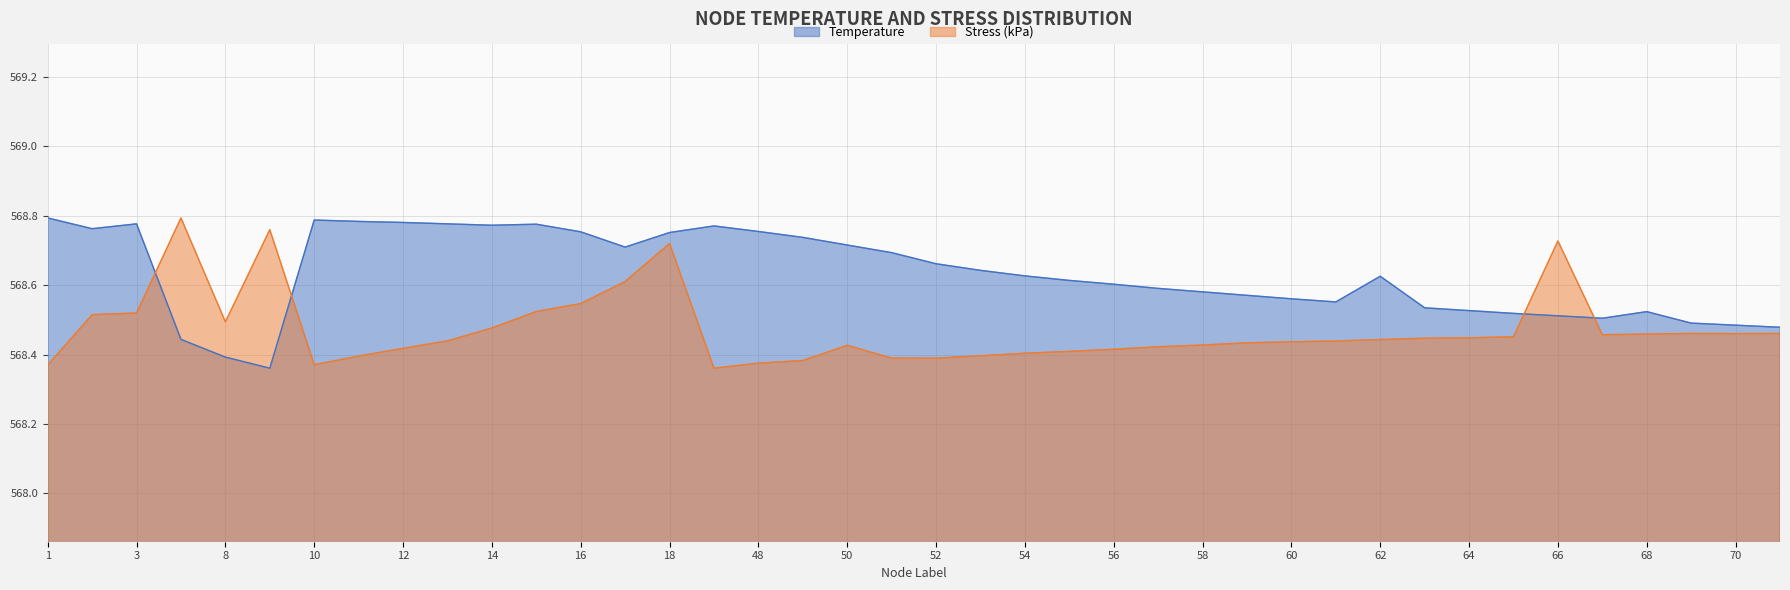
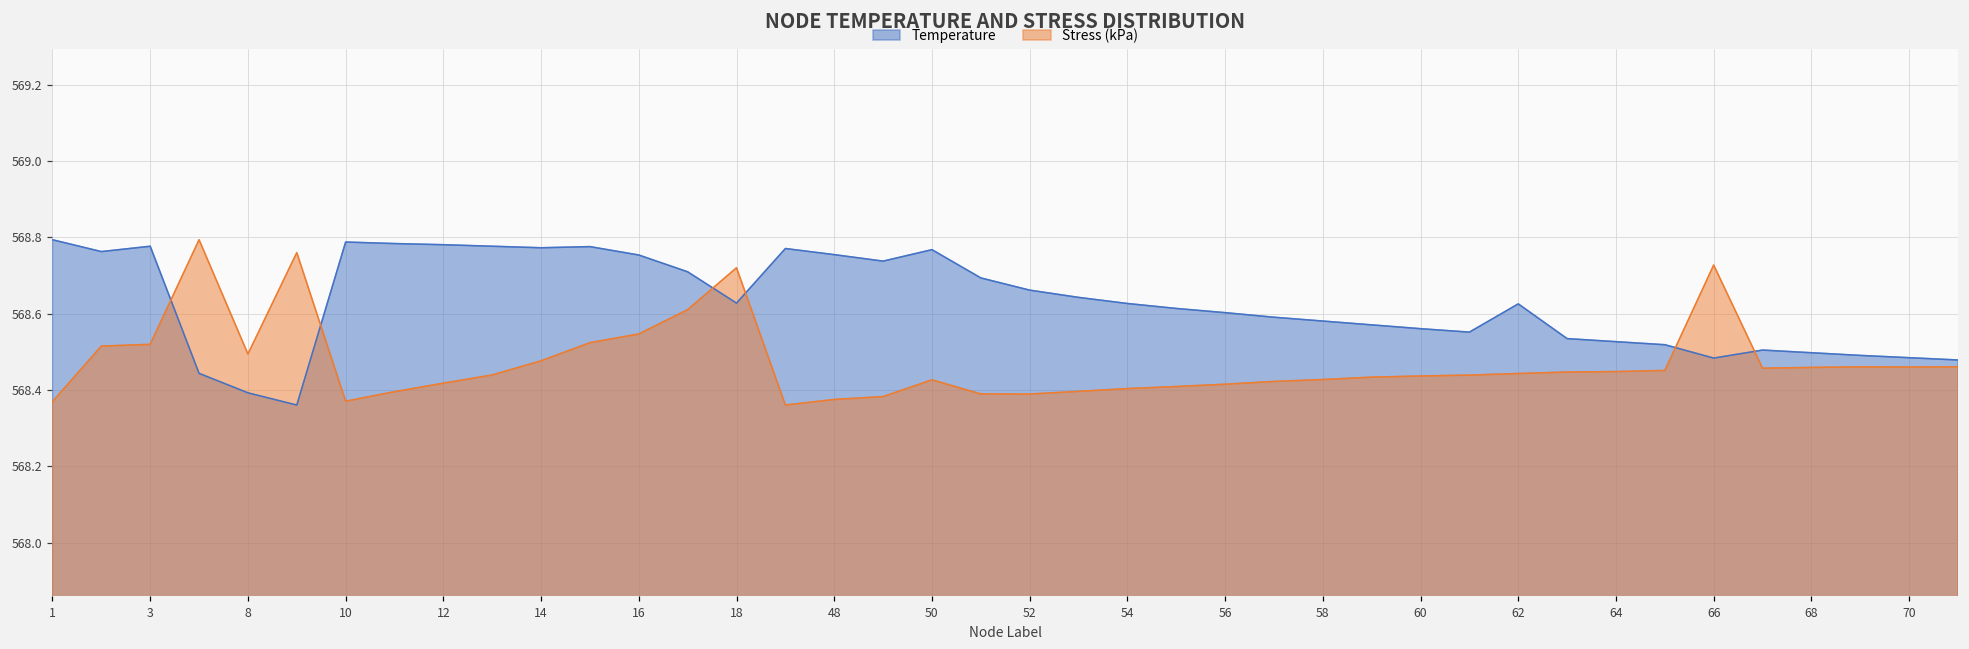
Temperature, 18: 568.75 -> 568.63
Temperature, 50: 568.72 -> 568.77
Temperature, 66: 568.51 -> 568.48
Temperature, 68: 568.52 -> 568.50
